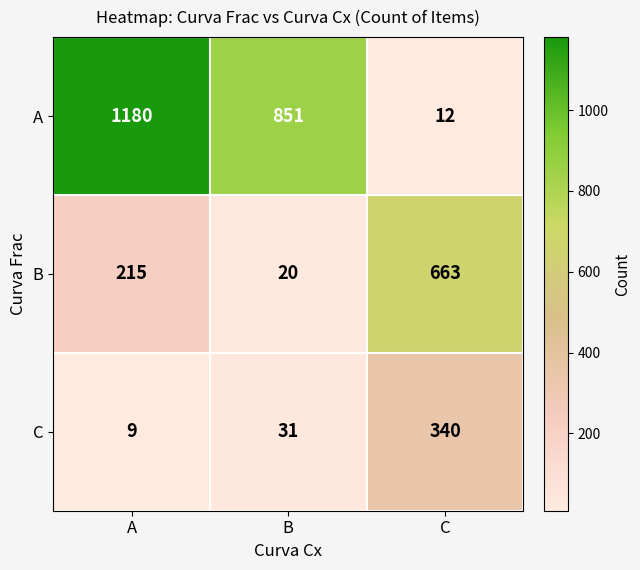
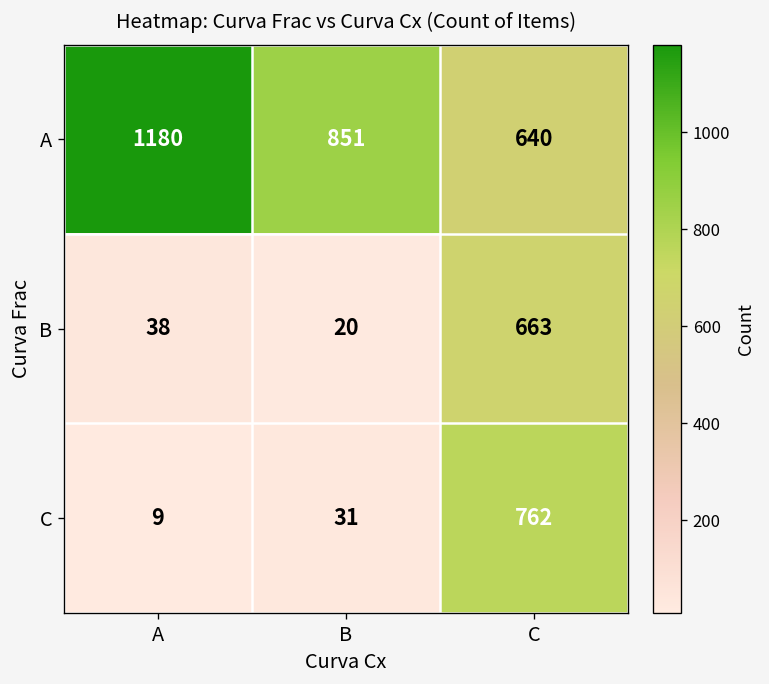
A, C: 12 -> 640
B, A: 215 -> 38
C, C: 340 -> 762
